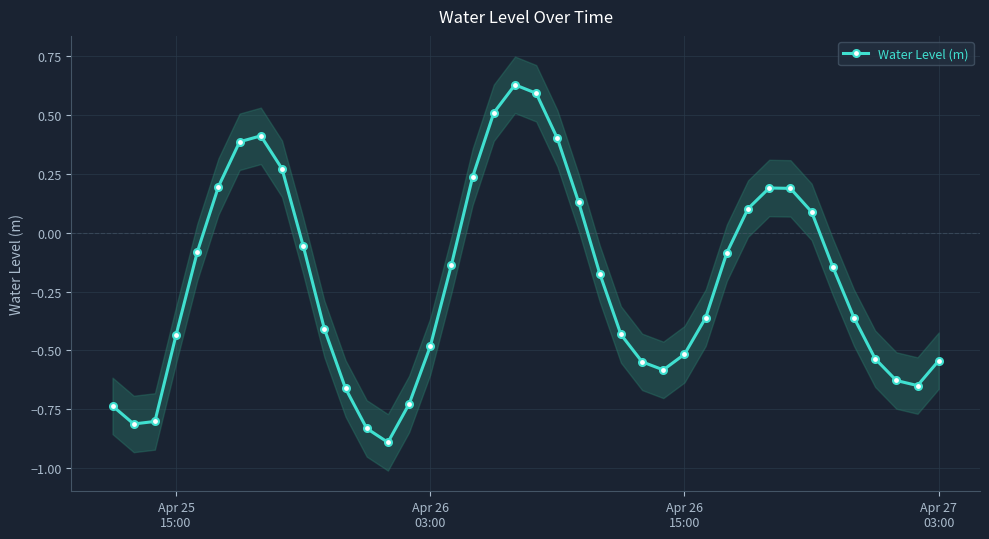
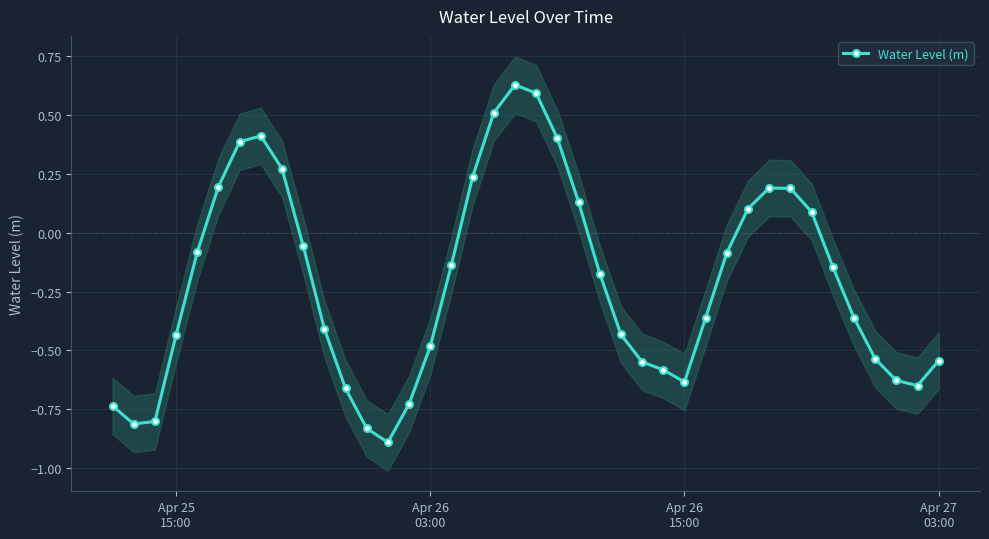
Water Level (m), Apr 26 15:00: -0.52 -> -0.63
